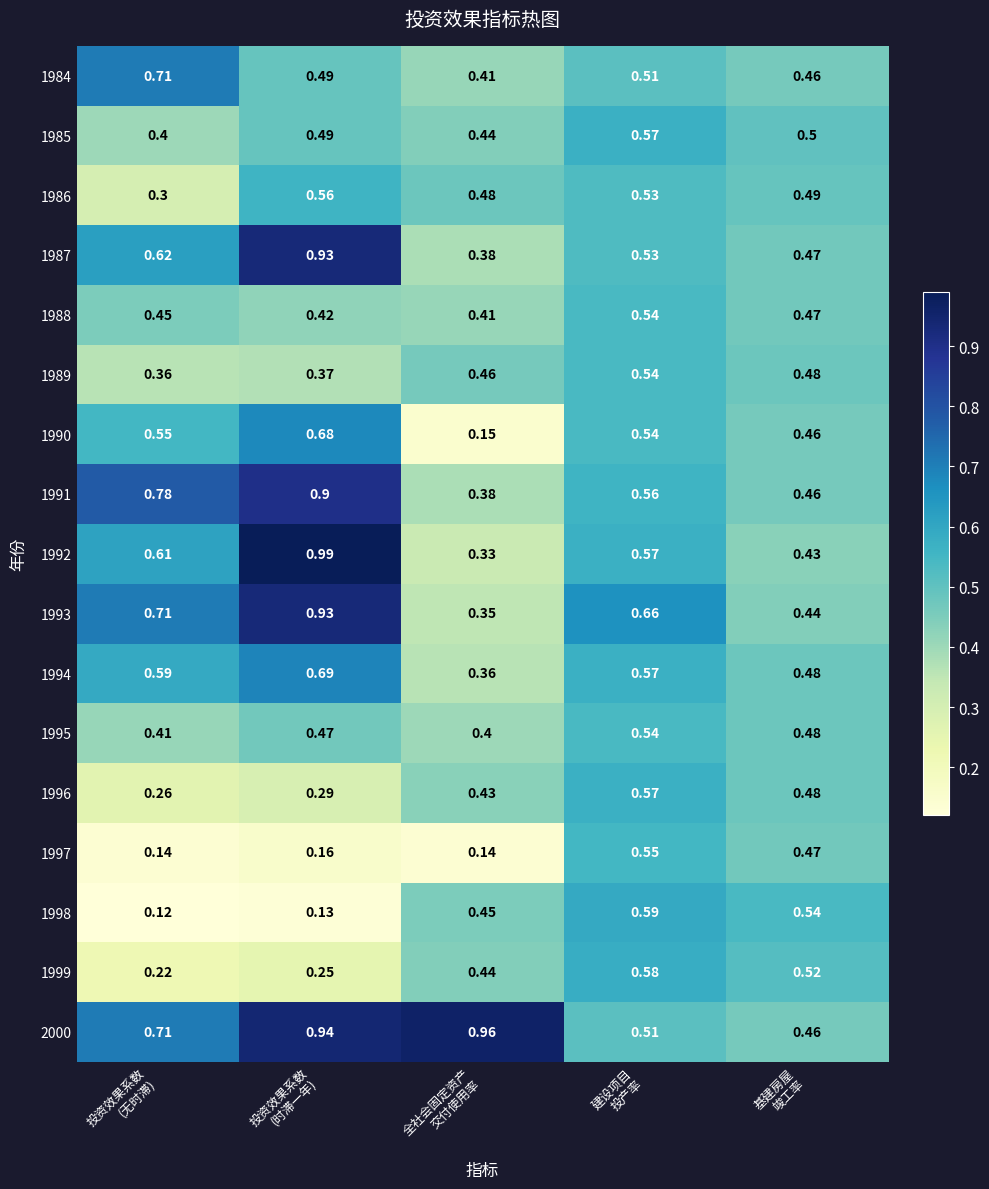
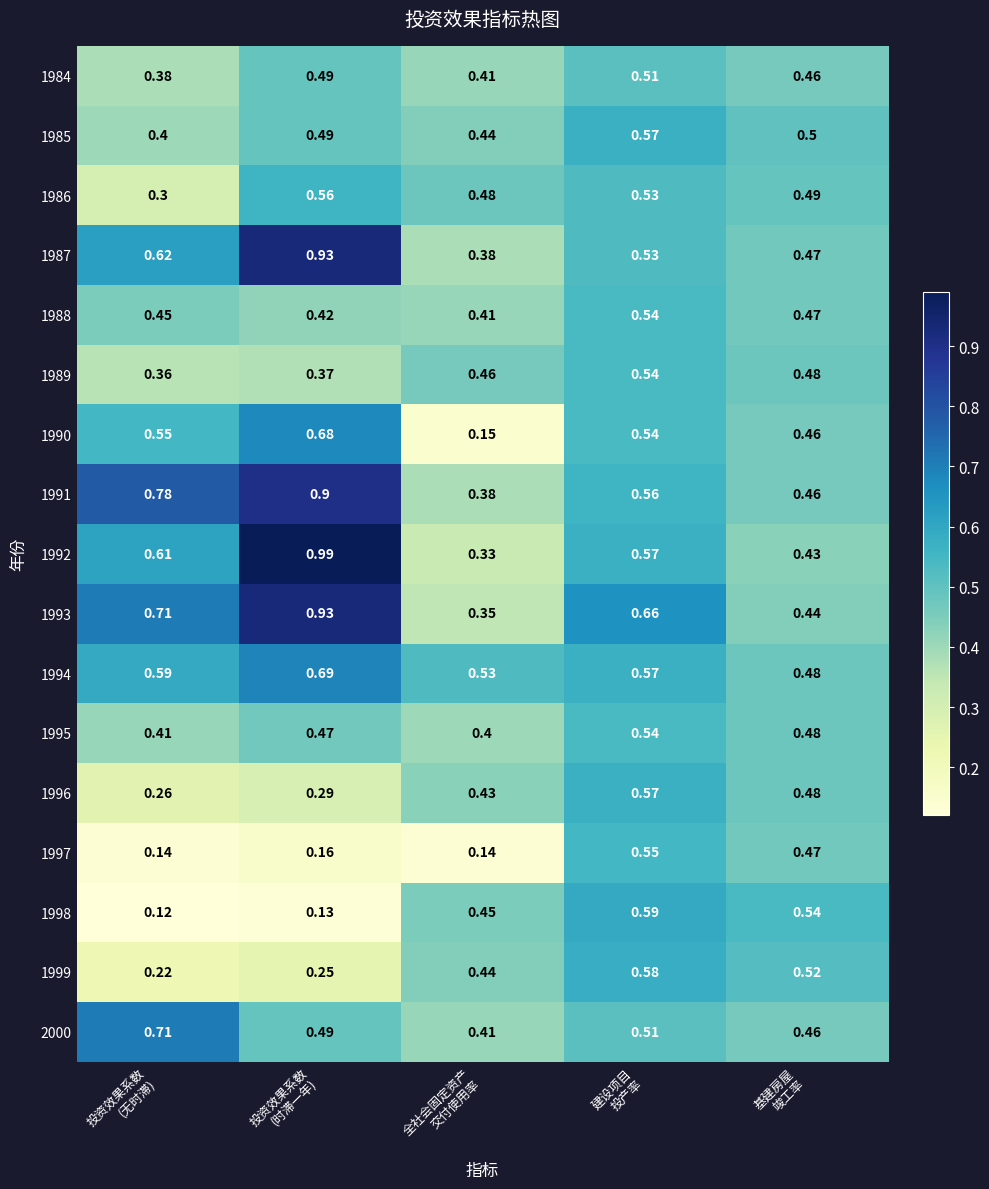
1984, 投资效果系数 (无时滞): 0.71 -> 0.38
1994, 全社会固定资产 交付使用率: 0.36 -> 0.53
2000, 投资效果系数 (时滞一年): 0.94 -> 0.49
2000, 全社会固定资产 交付使用率: 0.96 -> 0.41
